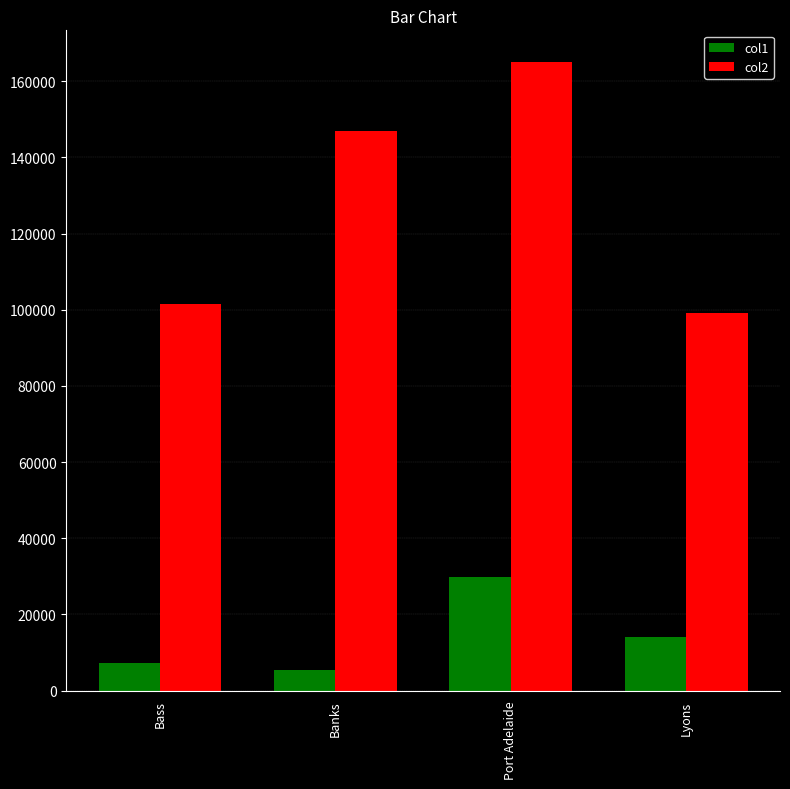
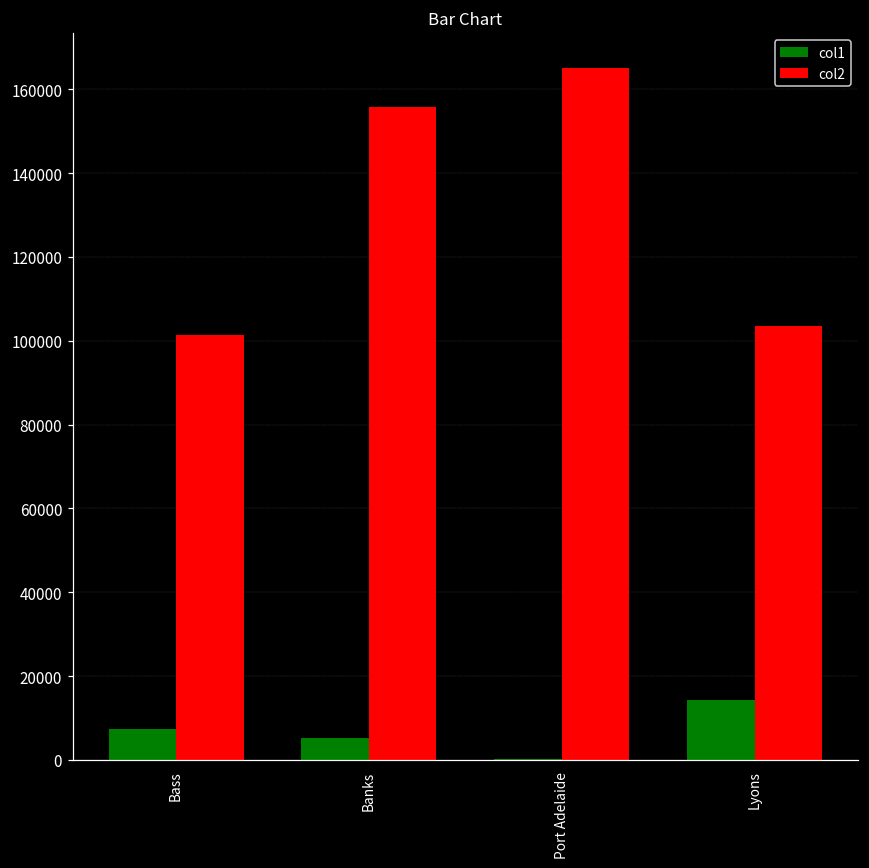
col2, Banks: 147000 -> 156000
col1, Port Adelaide: 30000 -> 0
col2, Lyons: 99000 -> 104000
